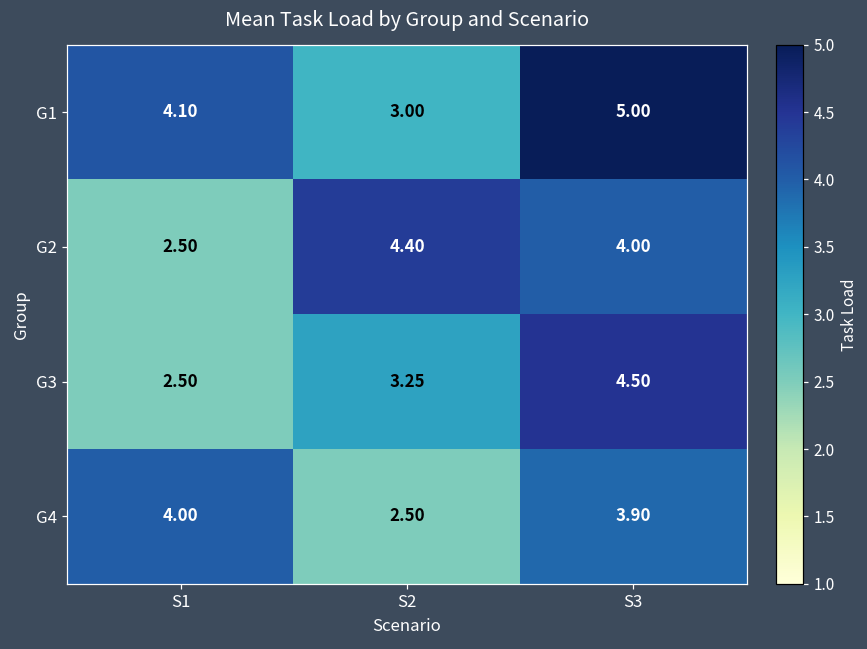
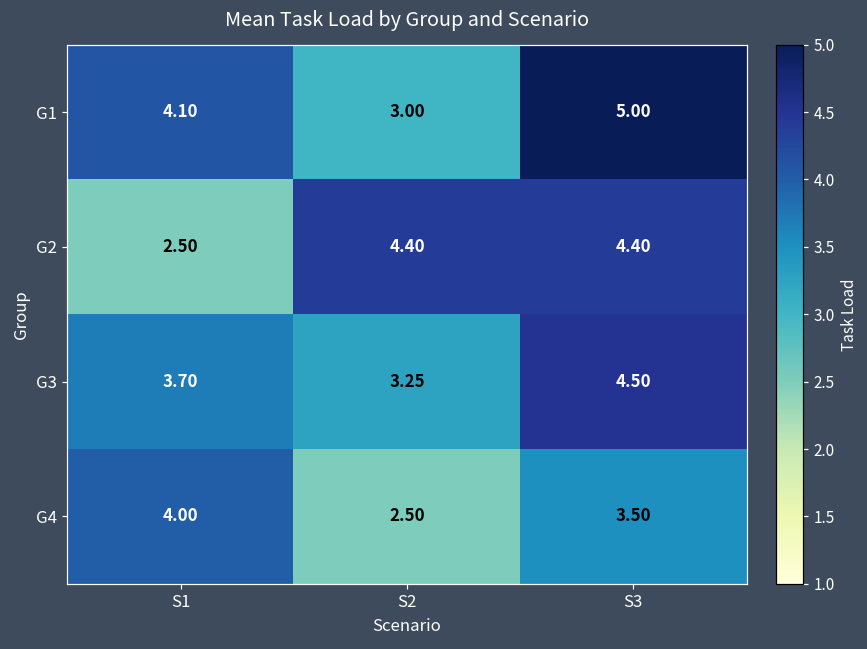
G2, S3: 4.00 -> 4.40
G3, S1: 2.50 -> 3.70
G4, S3: 3.90 -> 3.50
